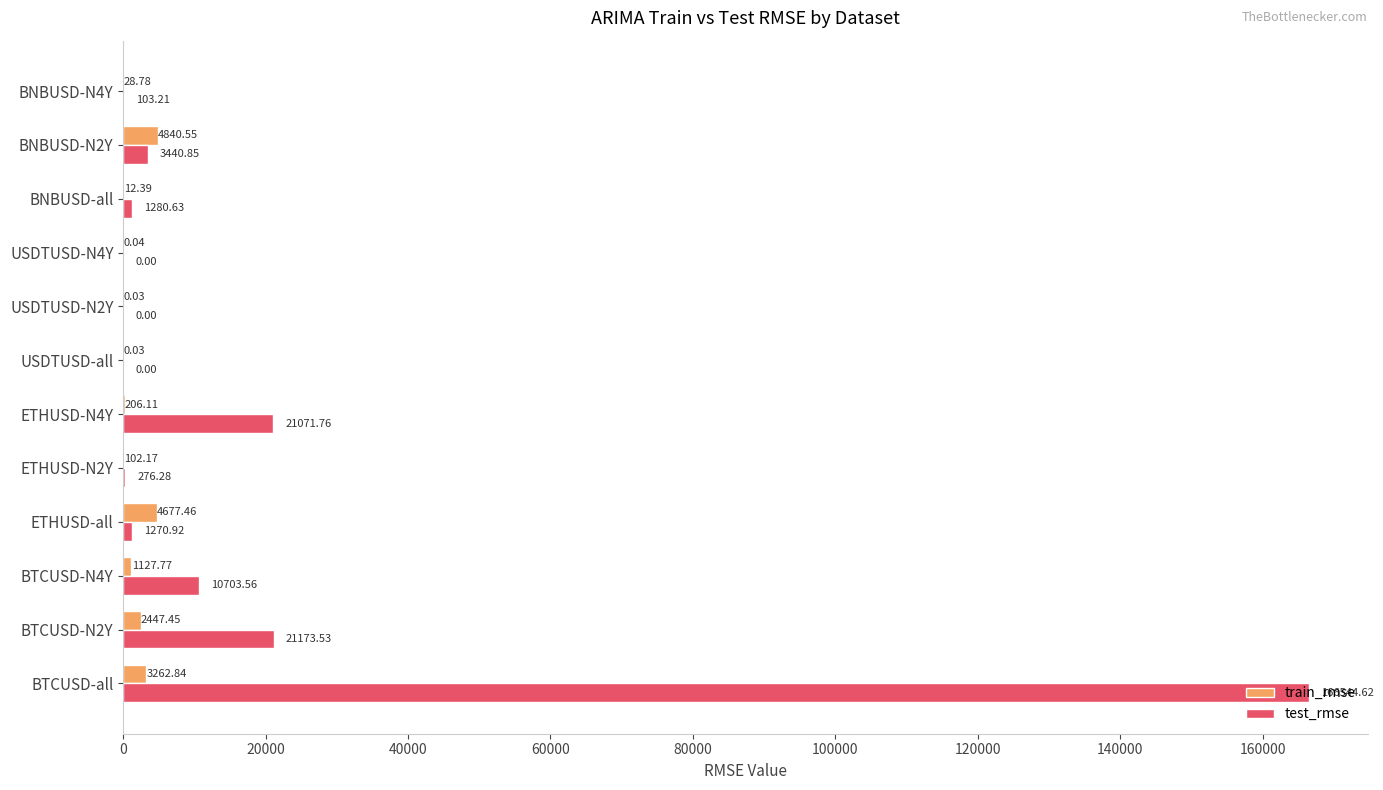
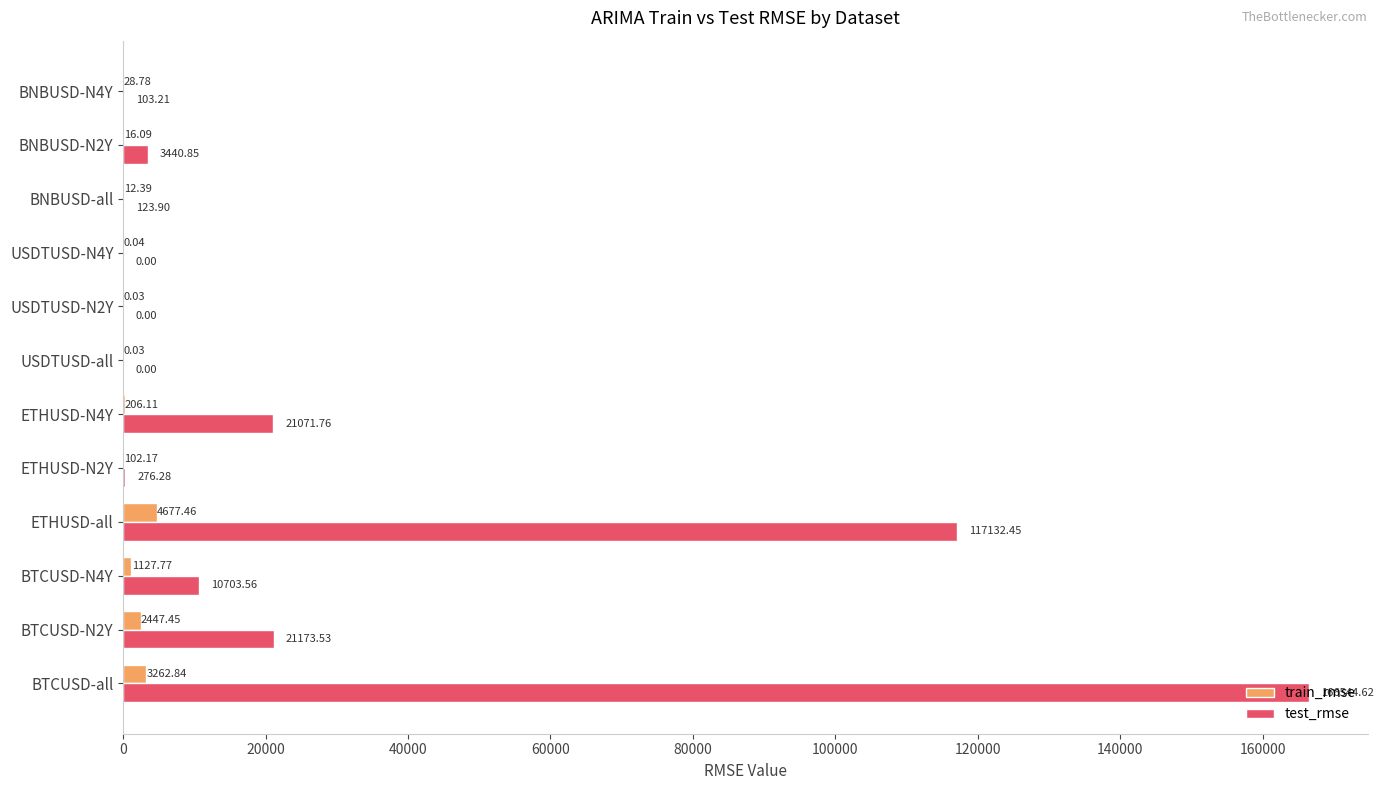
train_rmse, BNBUSD-N2Y: 4840.55 -> 16.09
test_rmse, BNBUSD-all: 1280.63 -> 123.90
test_rmse, ETHUSD-all: 1270.92 -> 117132.45
